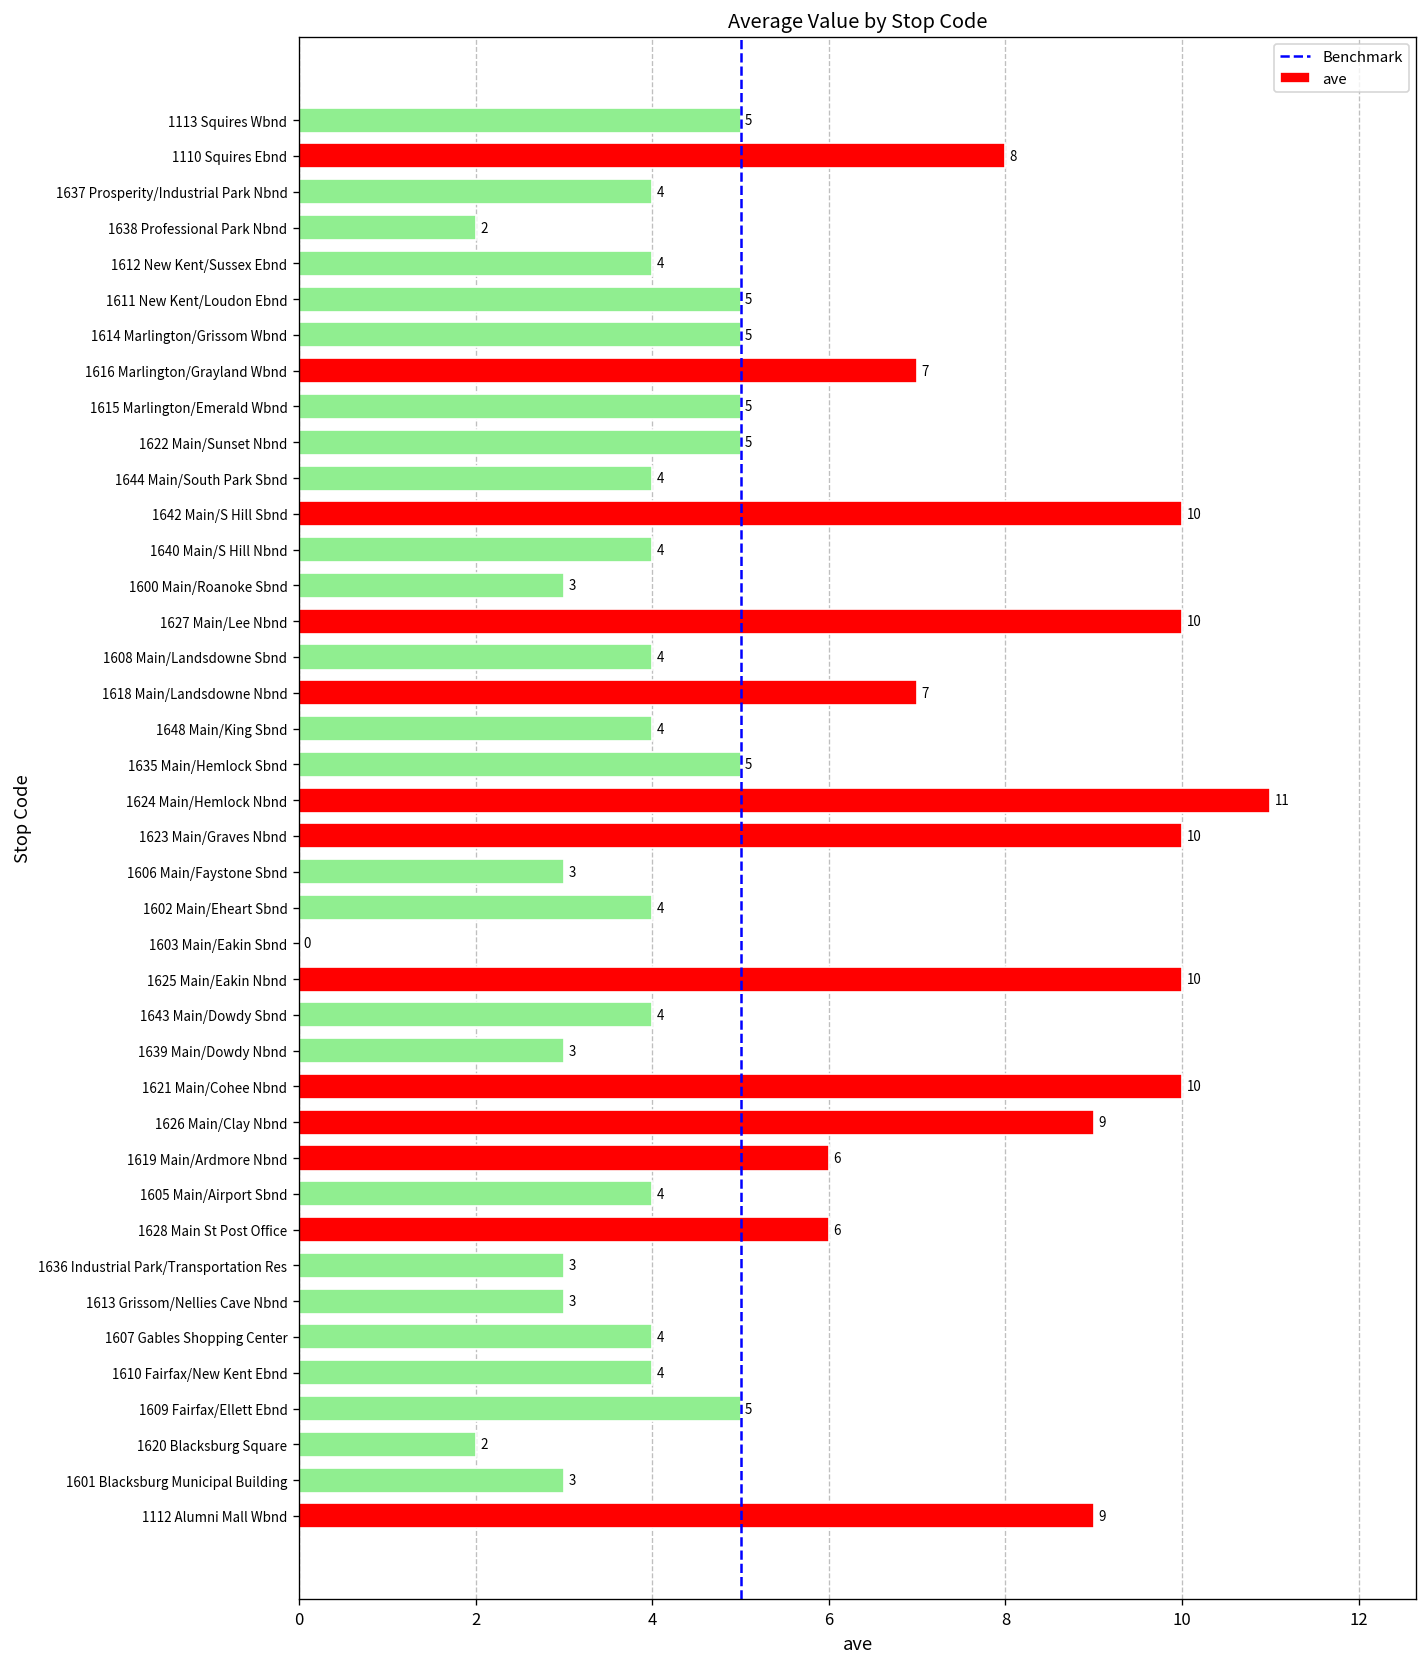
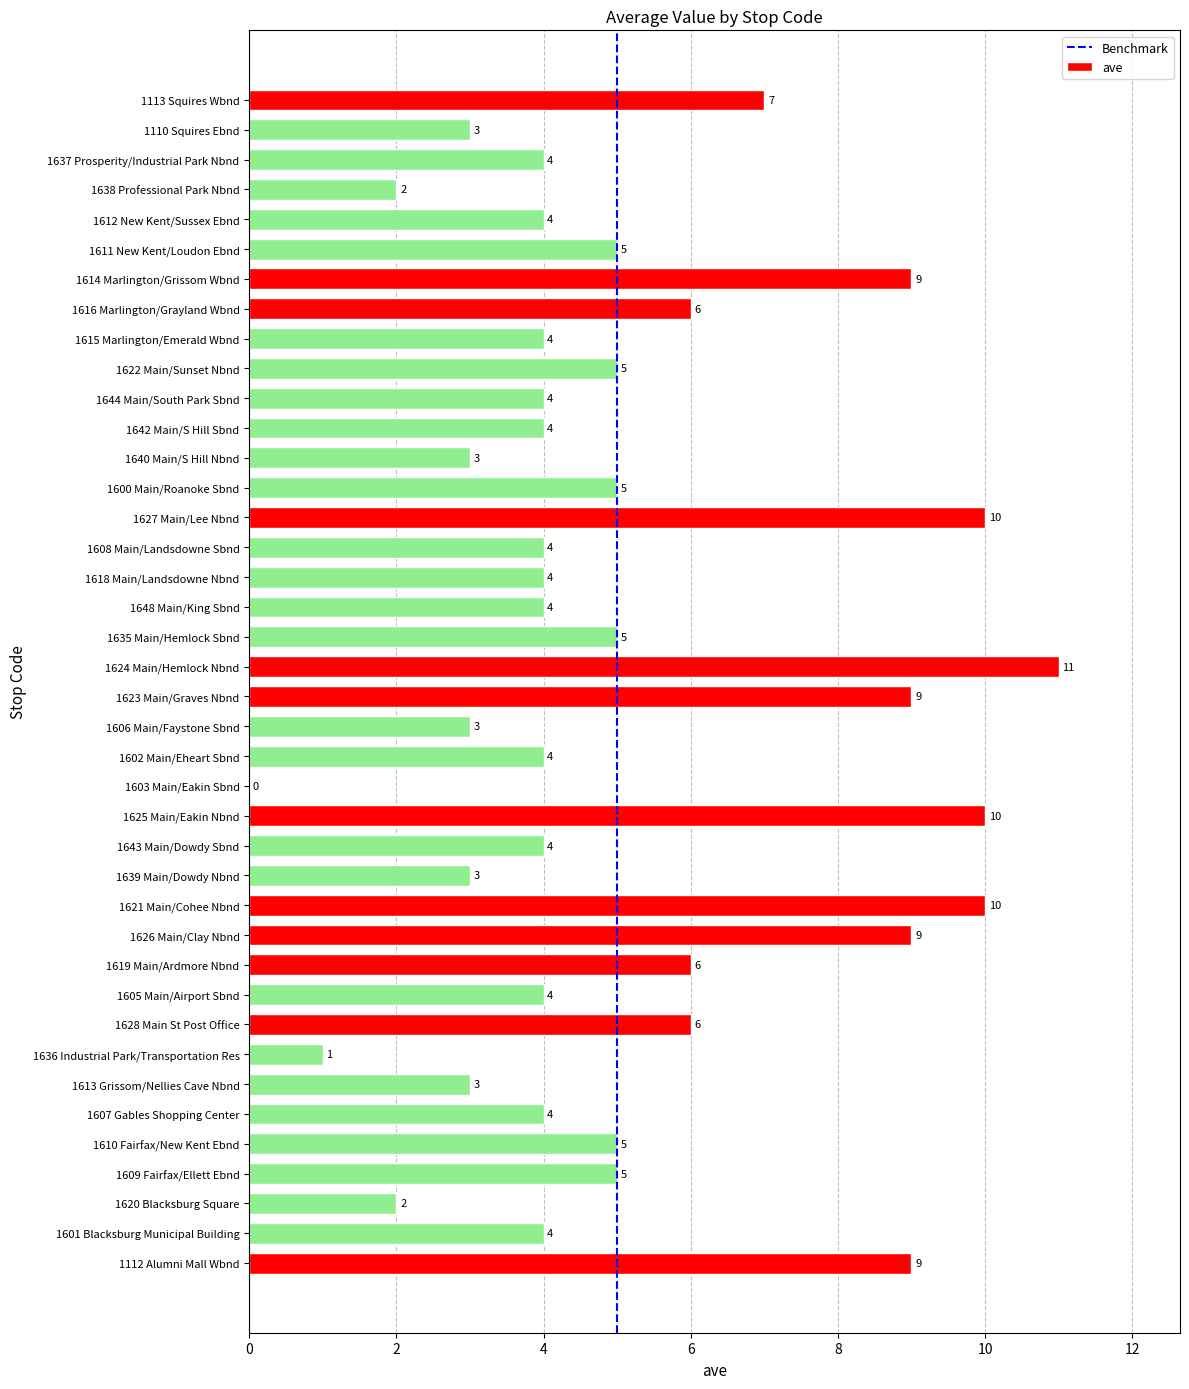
1113 Squires Wbnd: 5 -> 7
1110 Squires Ebnd: 8 -> 3
1614 Marlington/Grissom Wbnd: 5 -> 9
1616 Marlington/Grayland Wbnd: 7 -> 6
1615 Marlington/Emerald Wbnd: 5 -> 4
1642 Main/S Hill Sbnd: 10 -> 4
1640 Main/S Hill Nbnd: 4 -> 3
1600 Main/Roanoke Sbnd: 3 -> 5
1618 Main/Landsdowne Nbnd: 7 -> 4
1623 Main/Graves Nbnd: 10 -> 9
1636 Industrial Park/Transportation Res: 3 -> 1
1610 Fairfax/New Kent Ebnd: 4 -> 5
1601 Blacksburg Municipal Building: 3 -> 4
